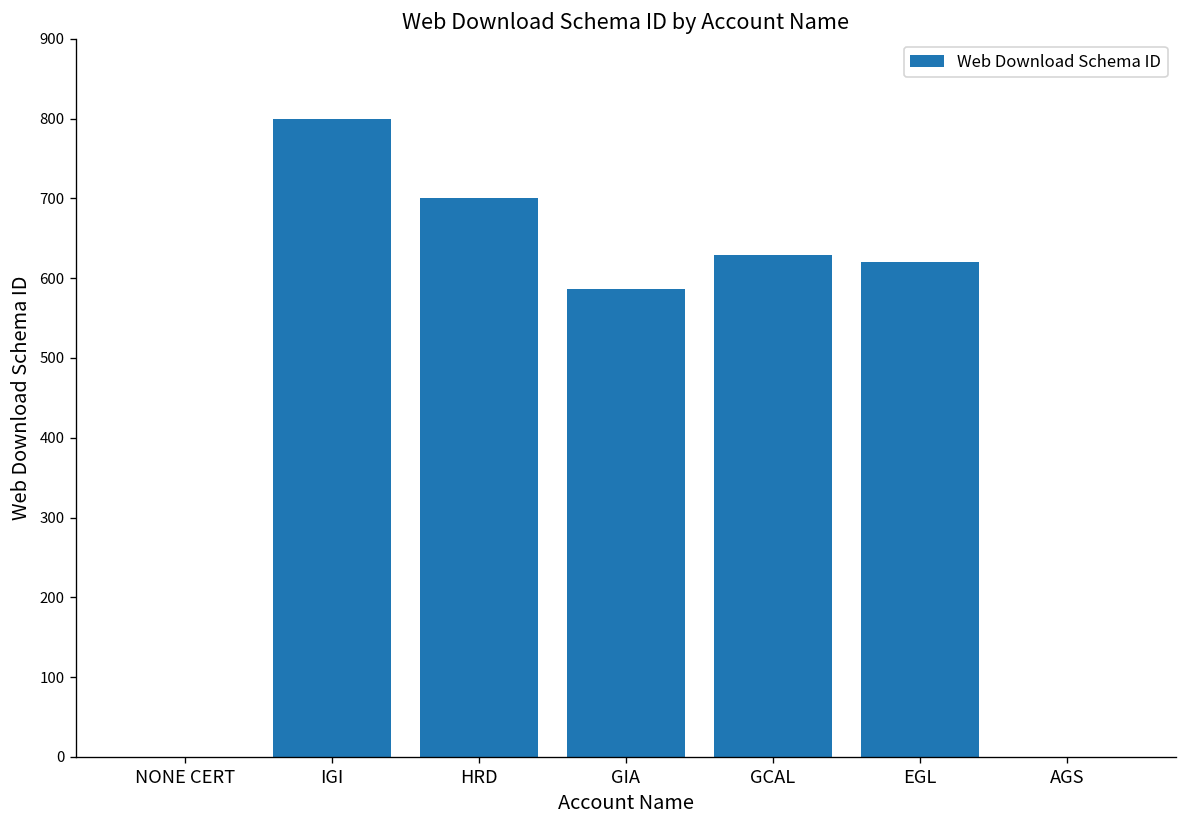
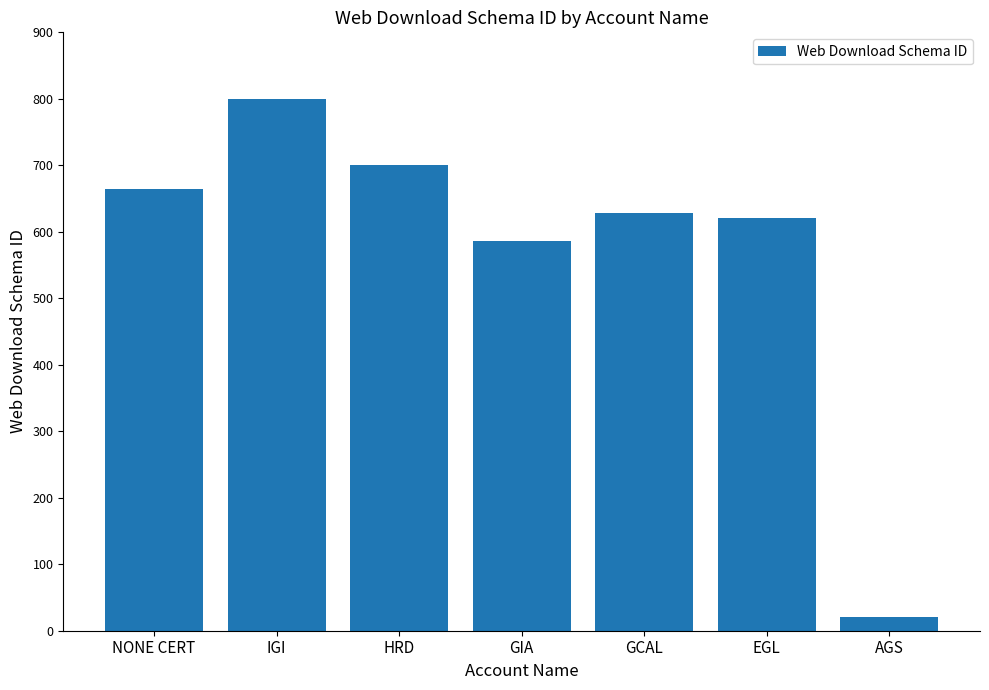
NONE CERT: 0 -> 670
AGS: 0 -> 20
